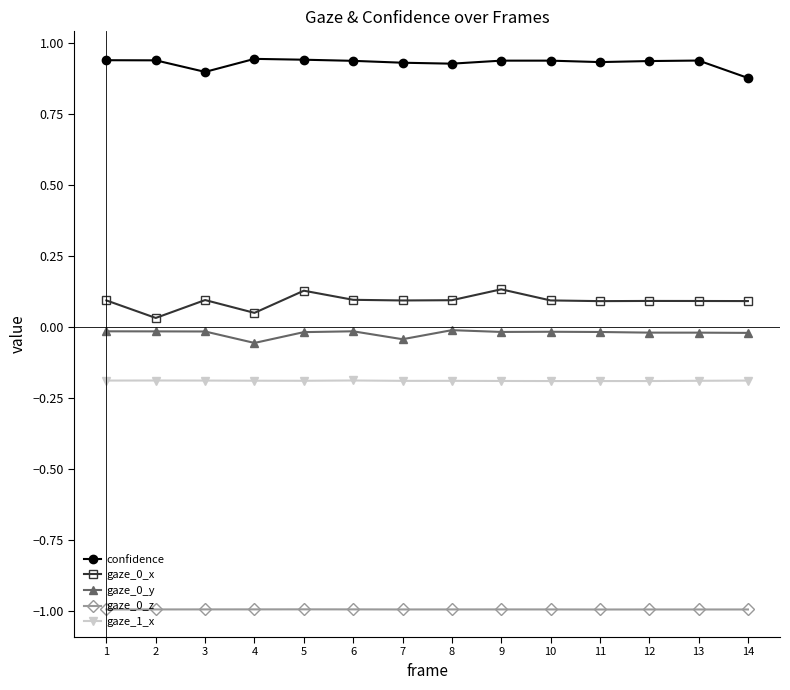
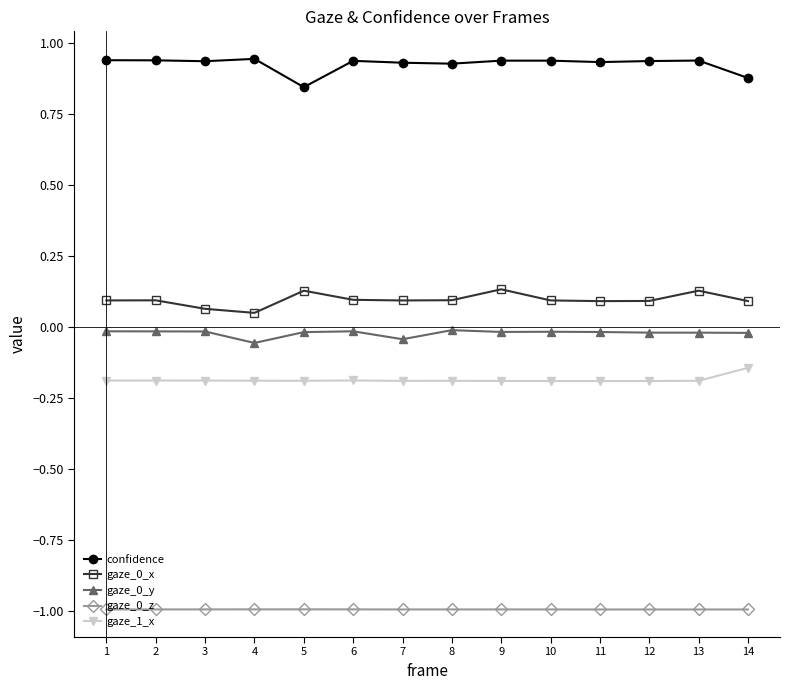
gaze_0_x, 2: 0.03 -> 0.09
confidence, 3: 0.90 -> 0.94
gaze_0_x, 3: 0.10 -> 0.06
confidence, 5: 0.94 -> 0.85
gaze_0_x, 13: 0.09 -> 0.13
gaze_1_x, 14: -0.19 -> -0.14
